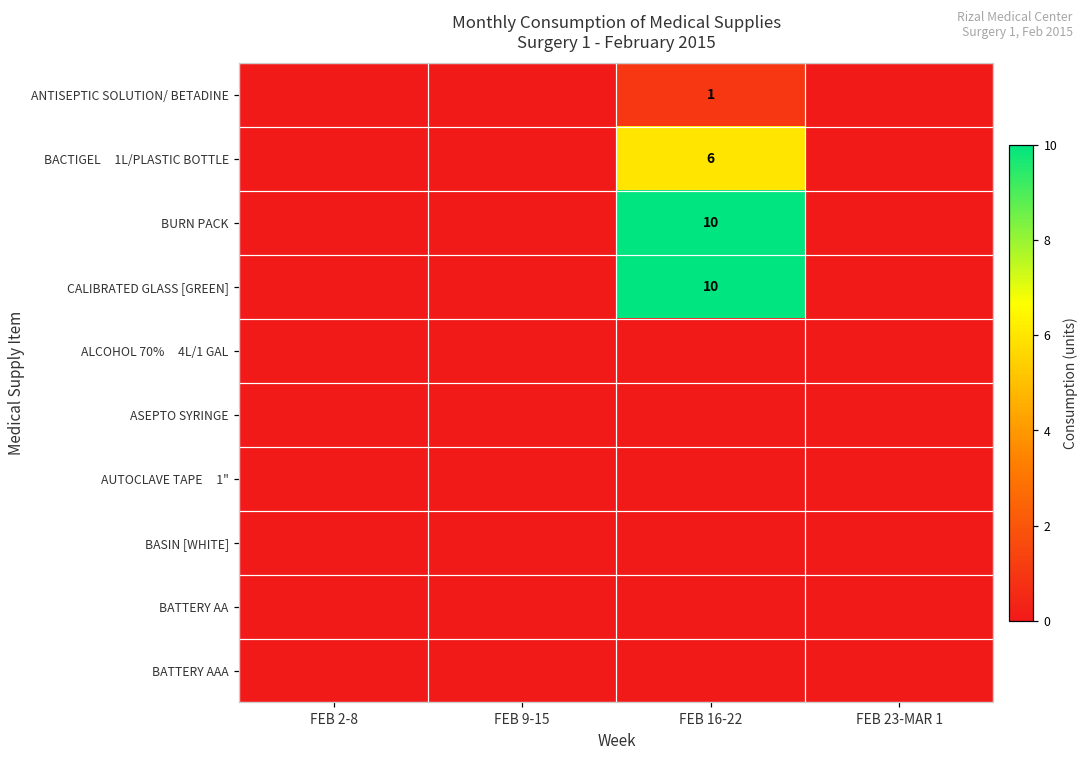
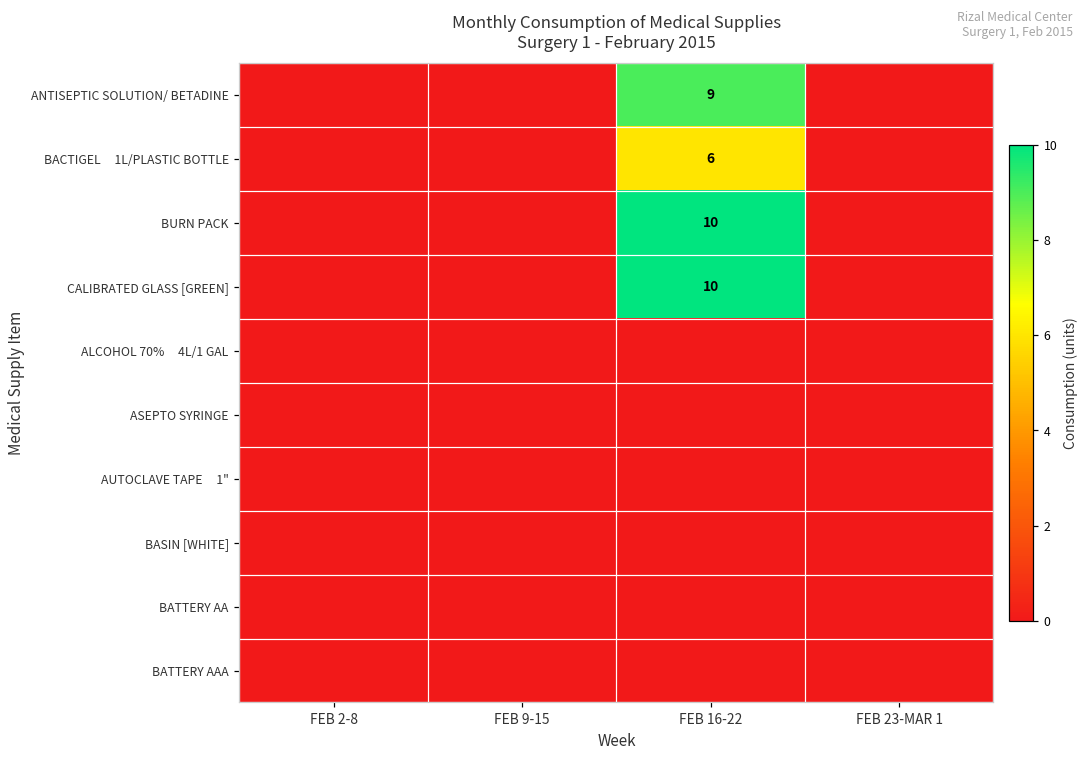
ANTISEPTIC SOLUTION/ BETADINE, FEB 16-22: 1 -> 9
